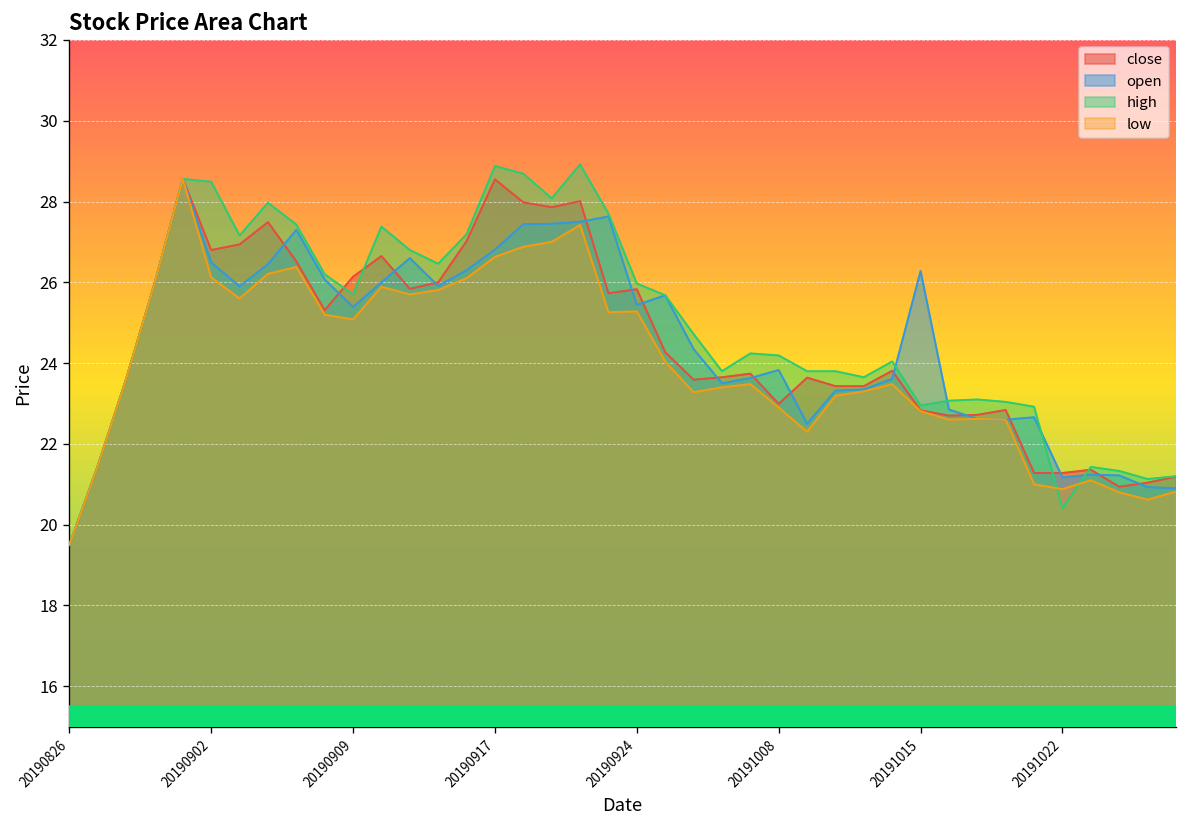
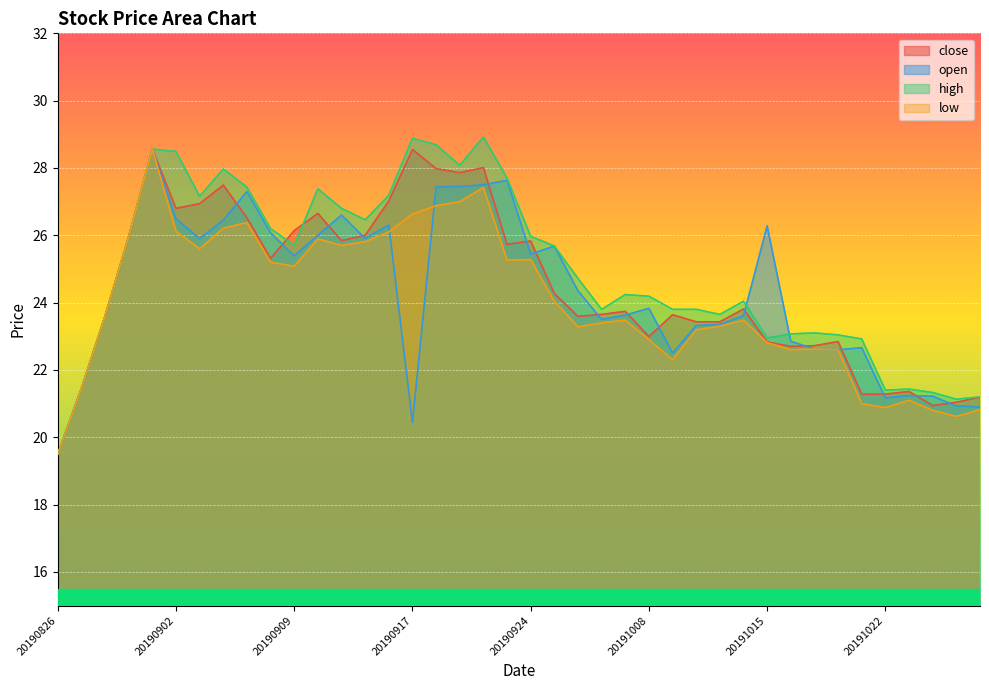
open, 20190917: 26.8 -> 20.4
high, 20191022: 20.4 -> 21.4
